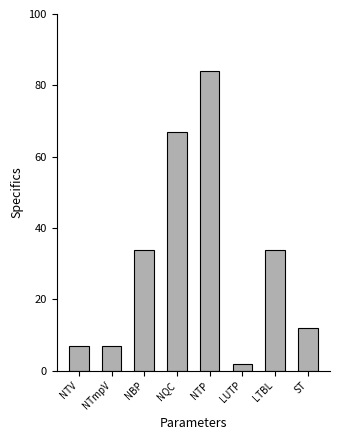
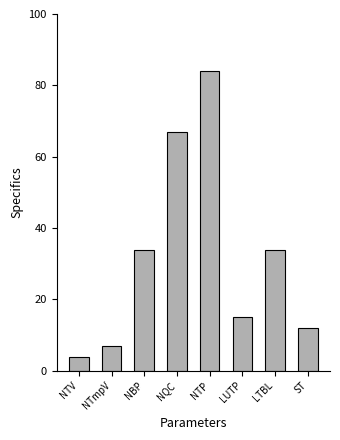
NTV: 7 -> 4
LUTP: 2 -> 15
